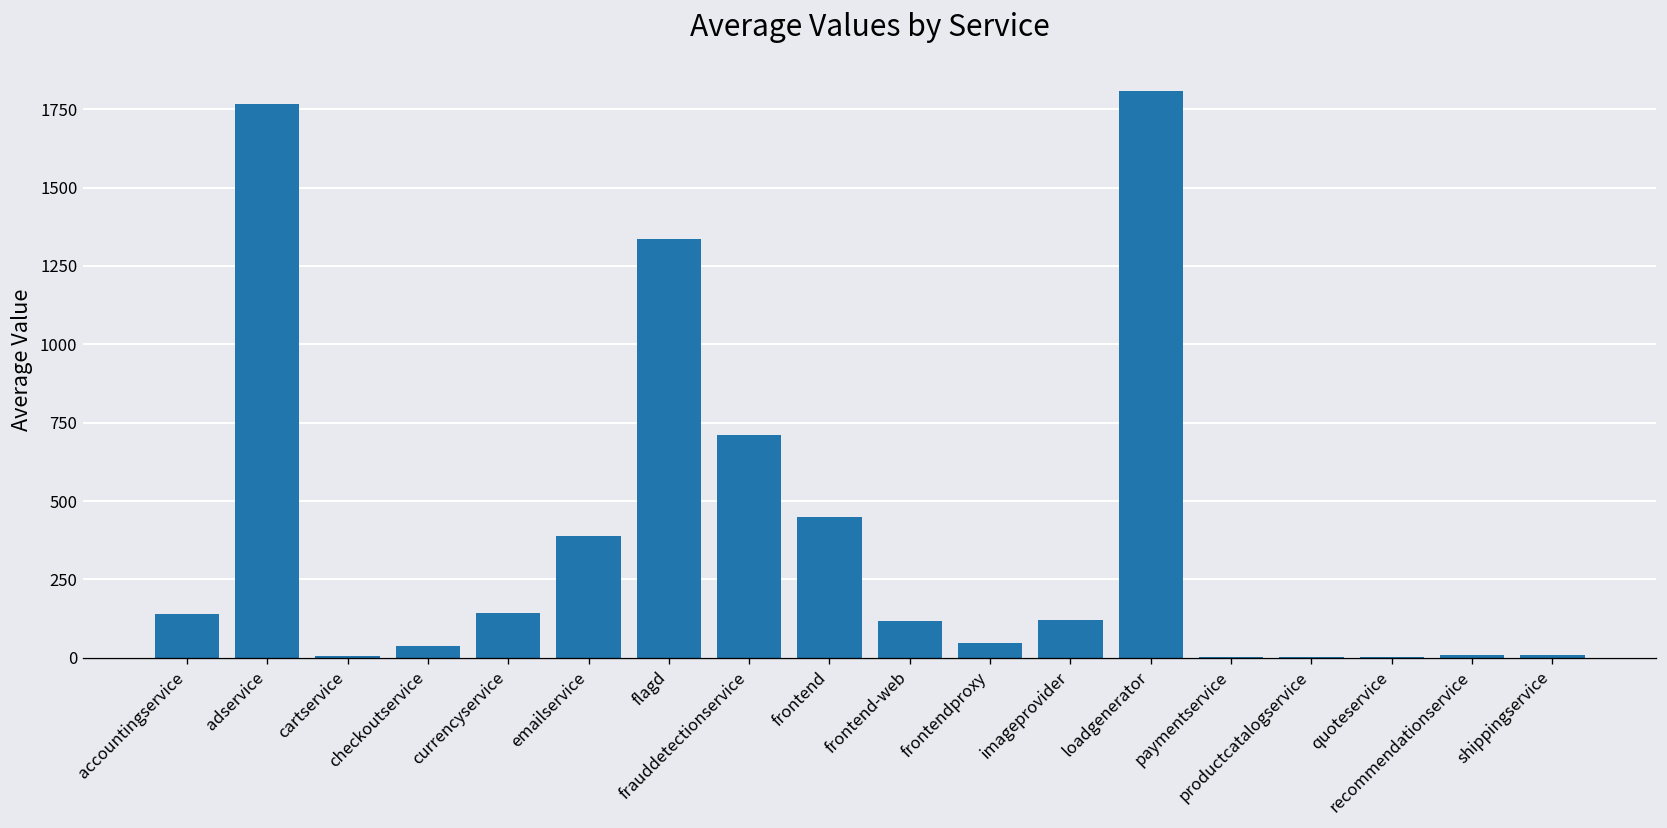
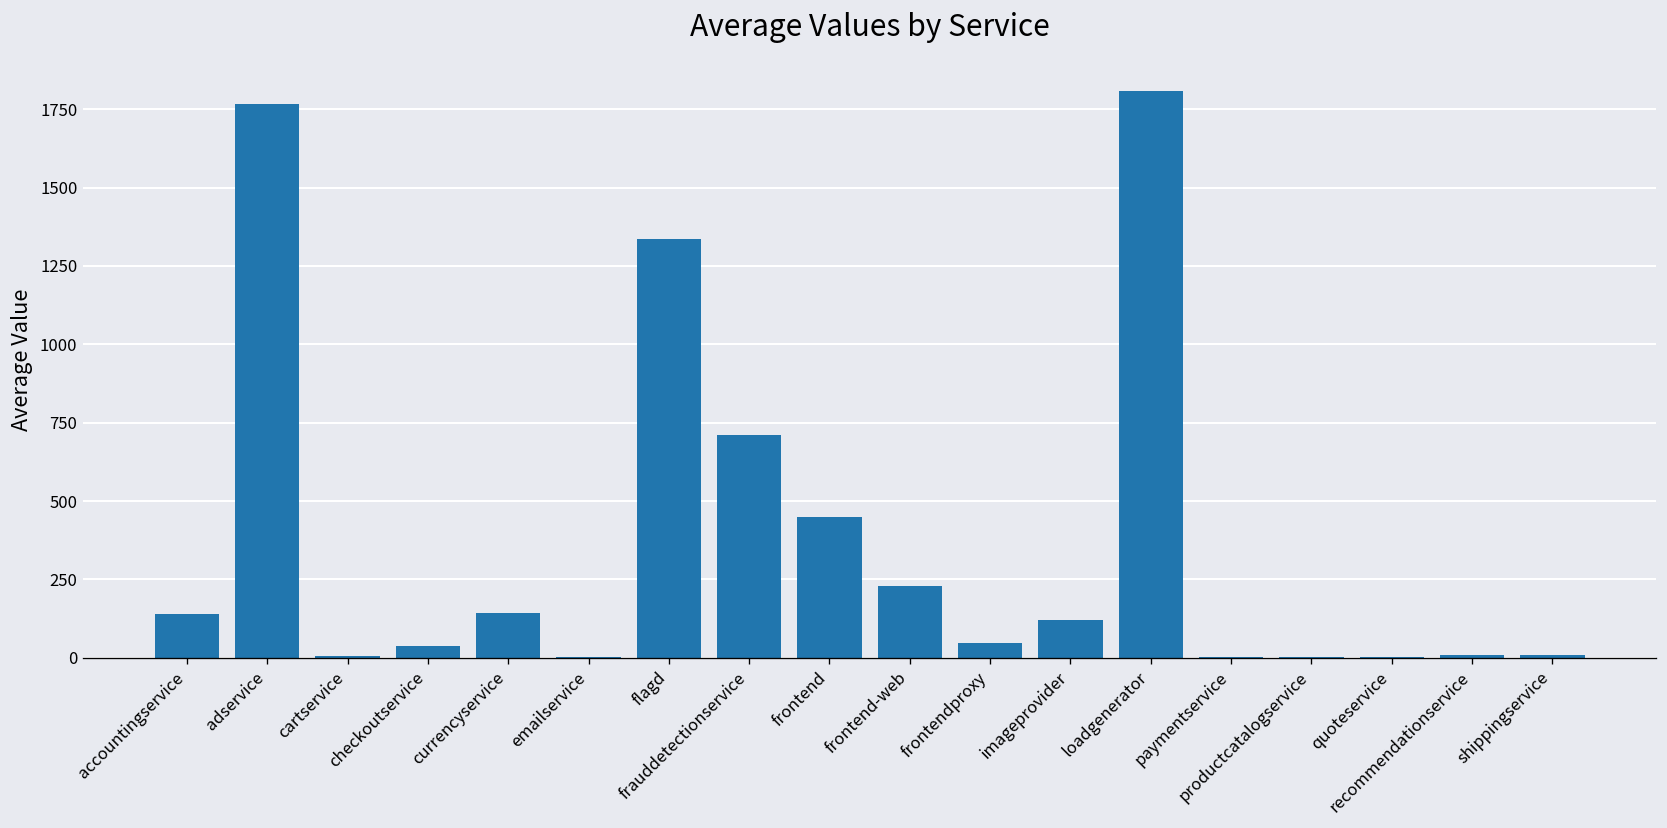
emailservice: 390 -> 0
frontend-web: 120 -> 230
